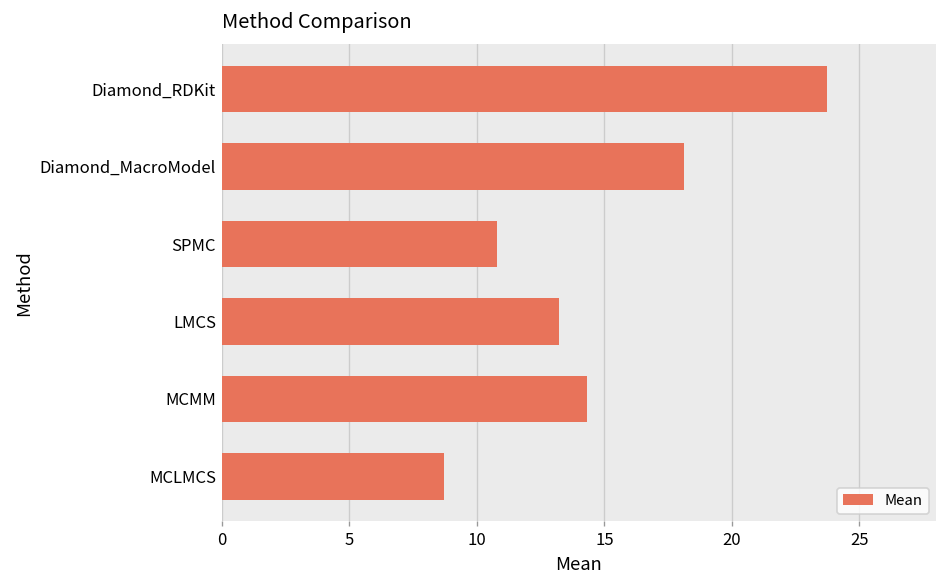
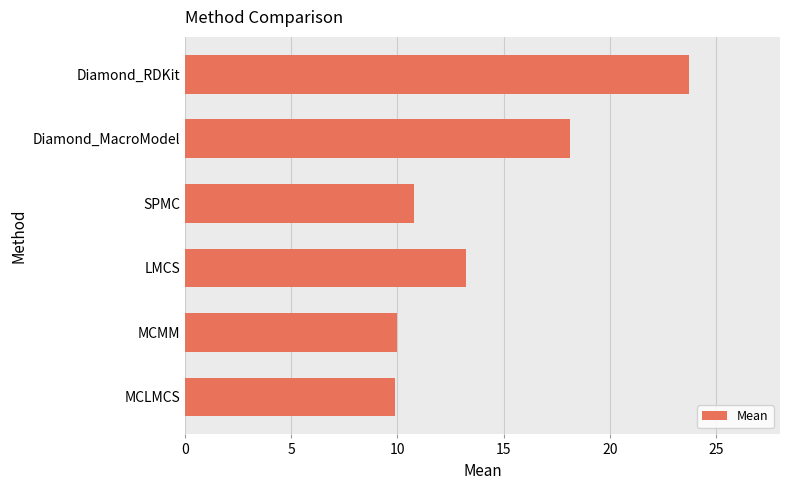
MCMM: 14.3 -> 10.0
MCLMCS: 8.7 -> 9.9
